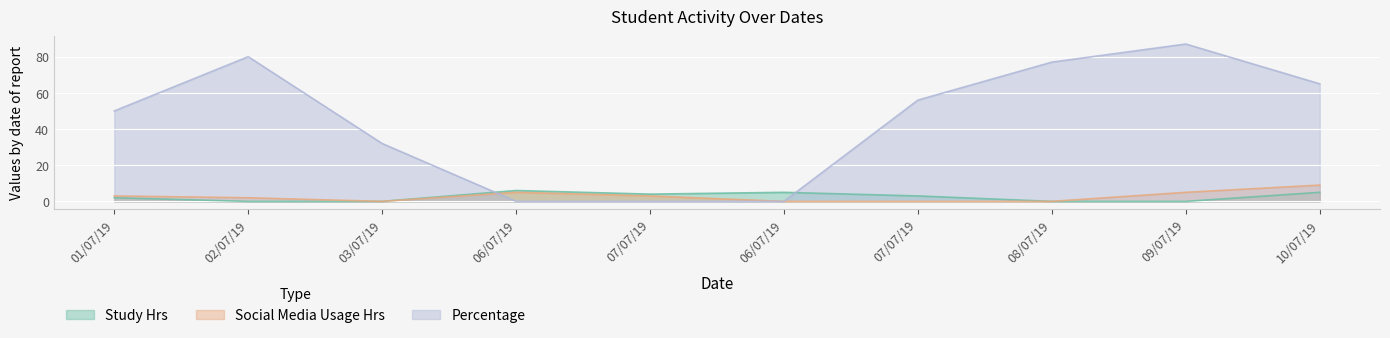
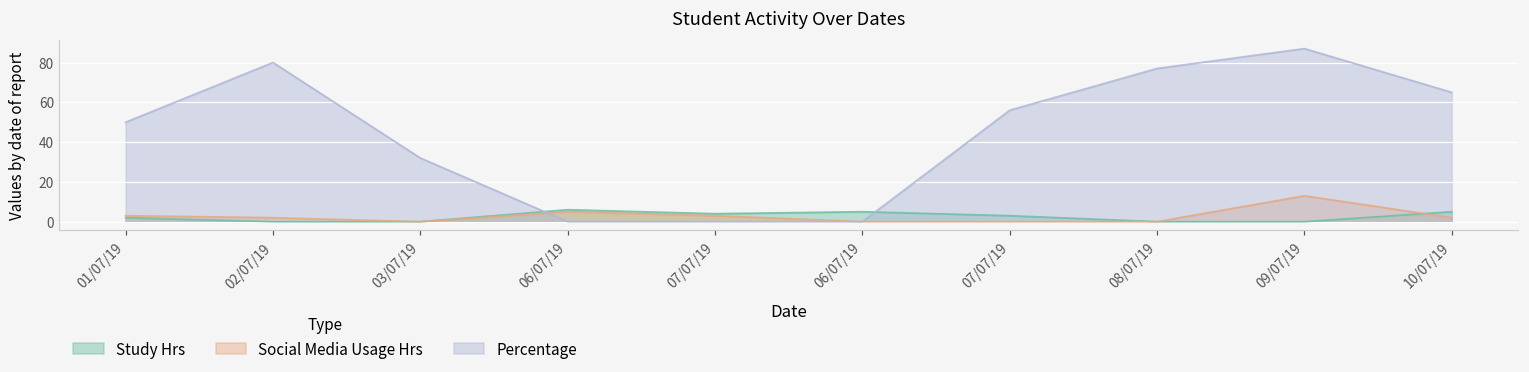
Social Media Usage Hrs, 09/07/19: 5 -> 13
Social Media Usage Hrs, 10/07/19: 9 -> 2
